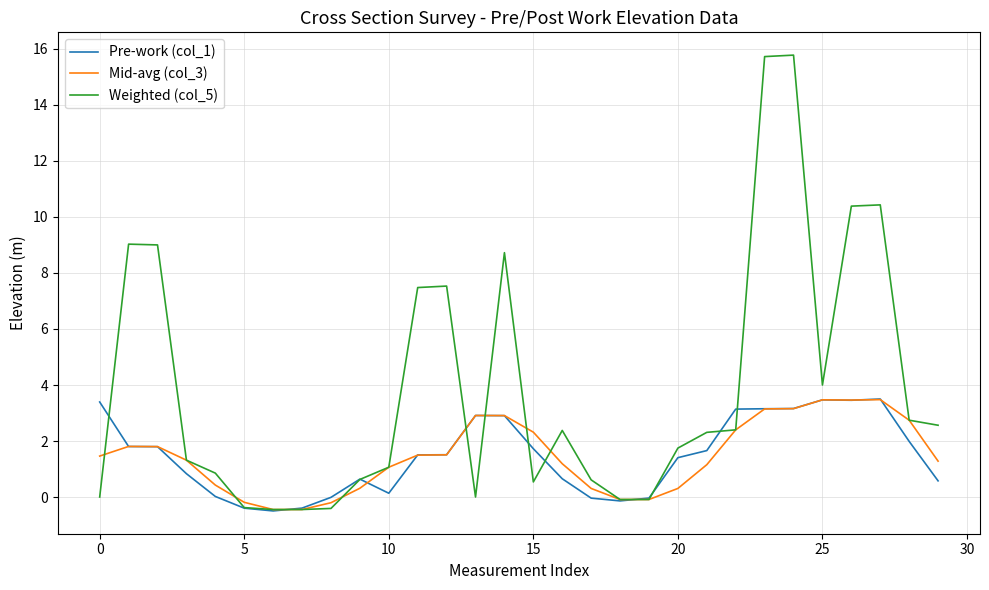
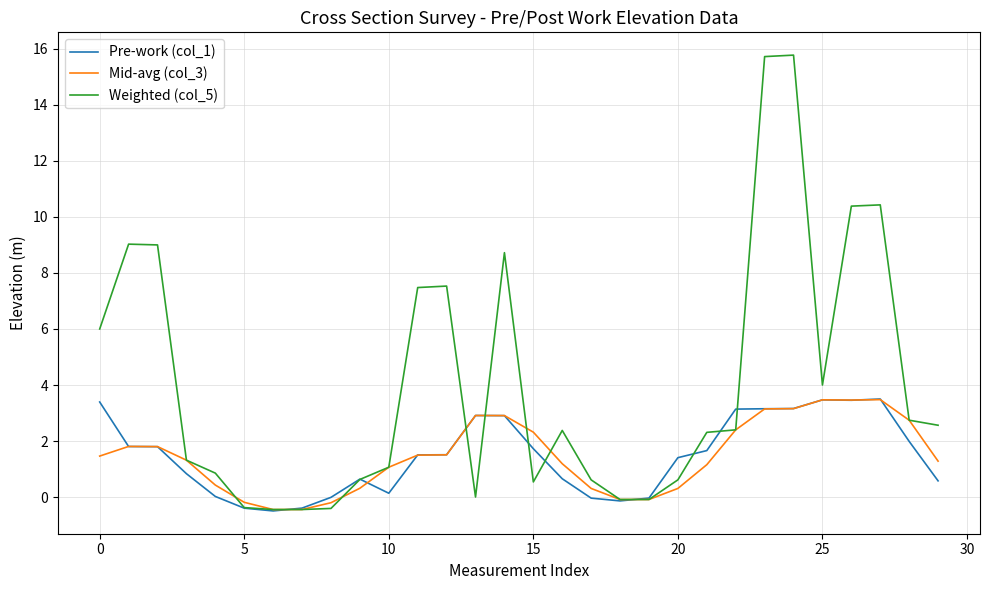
Weighted (col_5), 0: 0 -> 6
Weighted (col_5), 20: 1.7 -> 0.6
